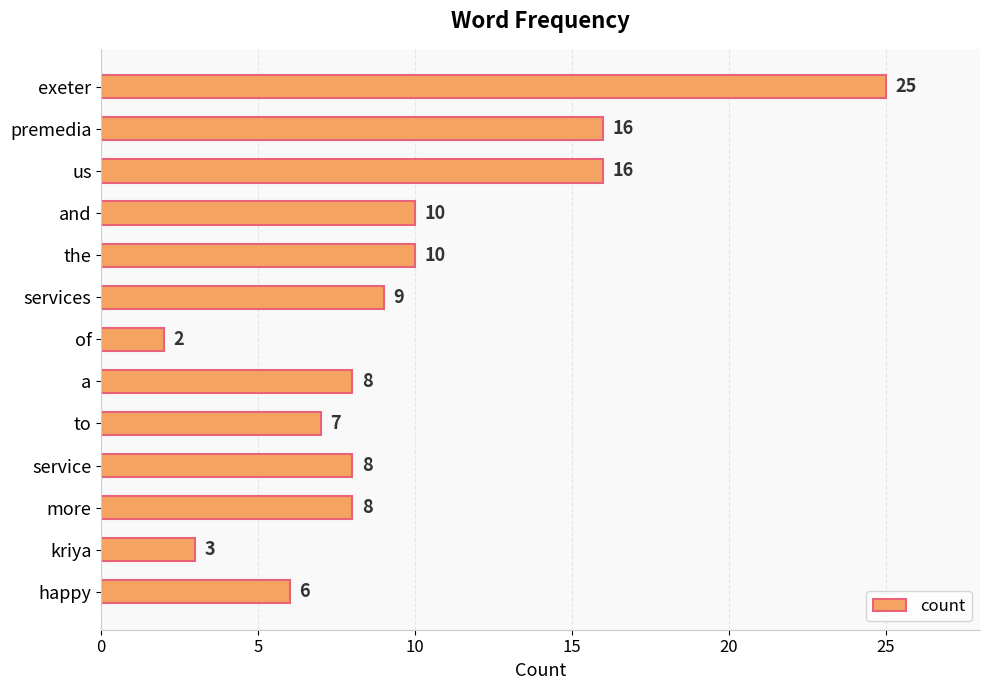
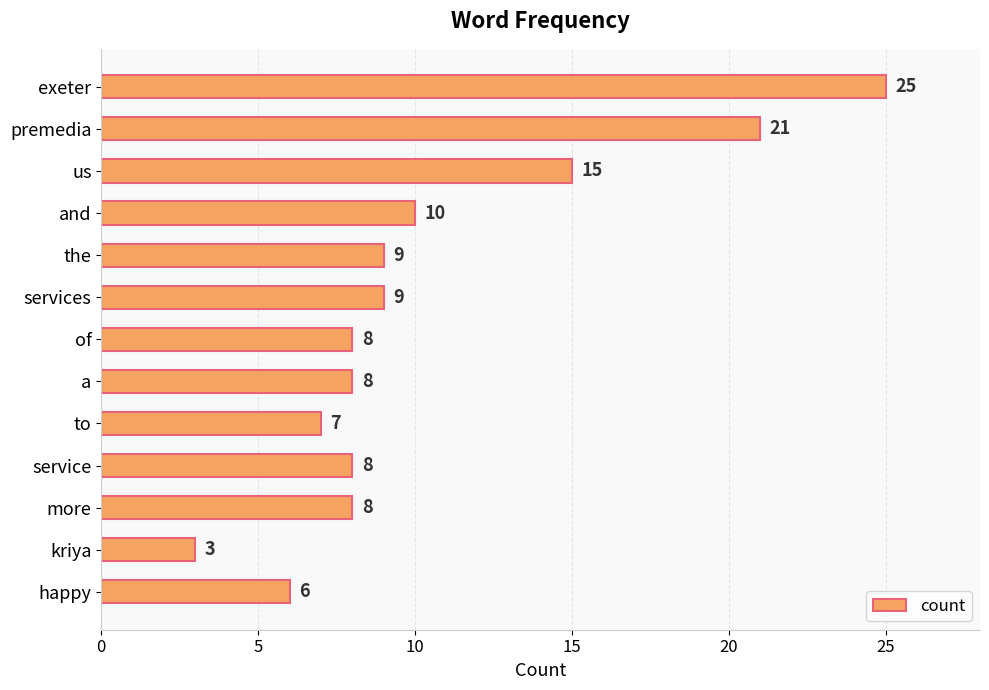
premedia: 16 -> 21
us: 16 -> 15
the: 10 -> 9
of: 2 -> 8
